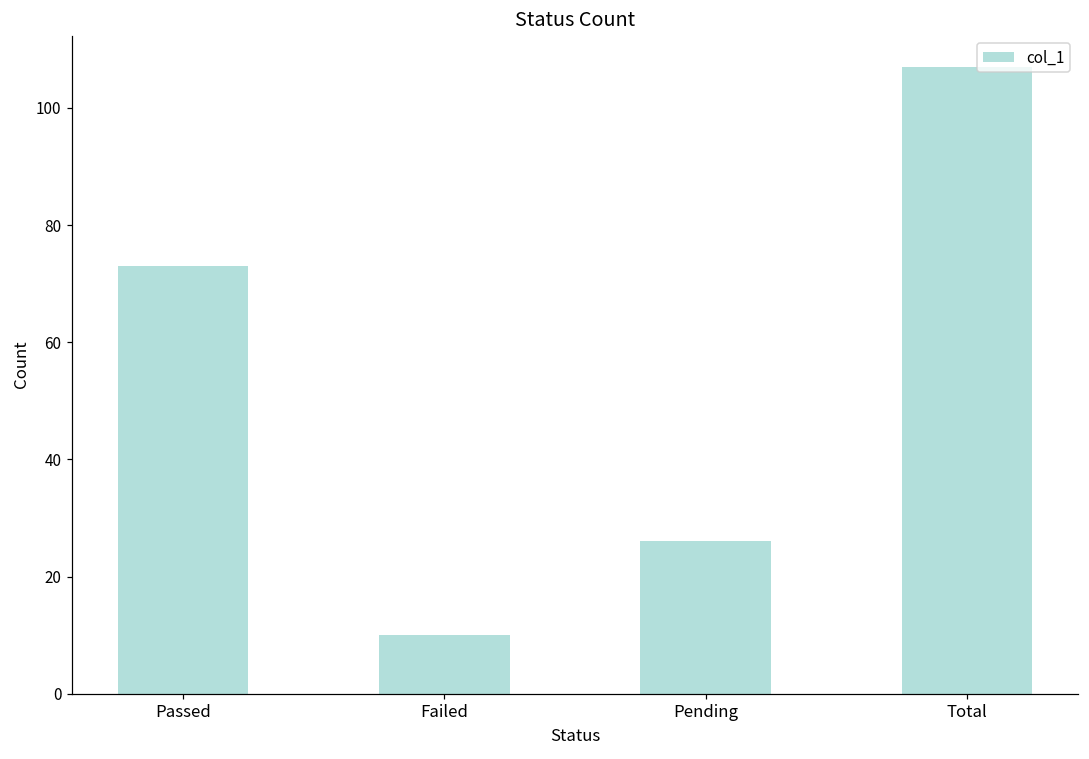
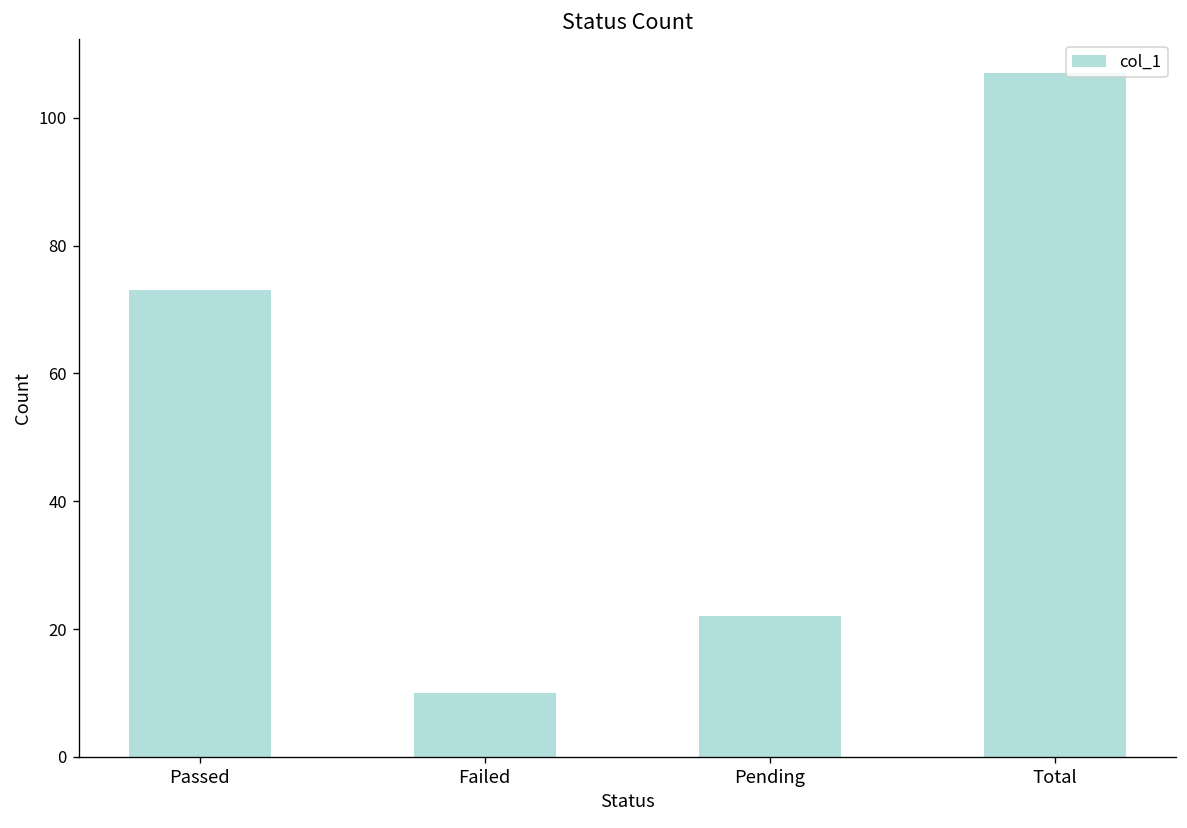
Pending: 26 -> 22
